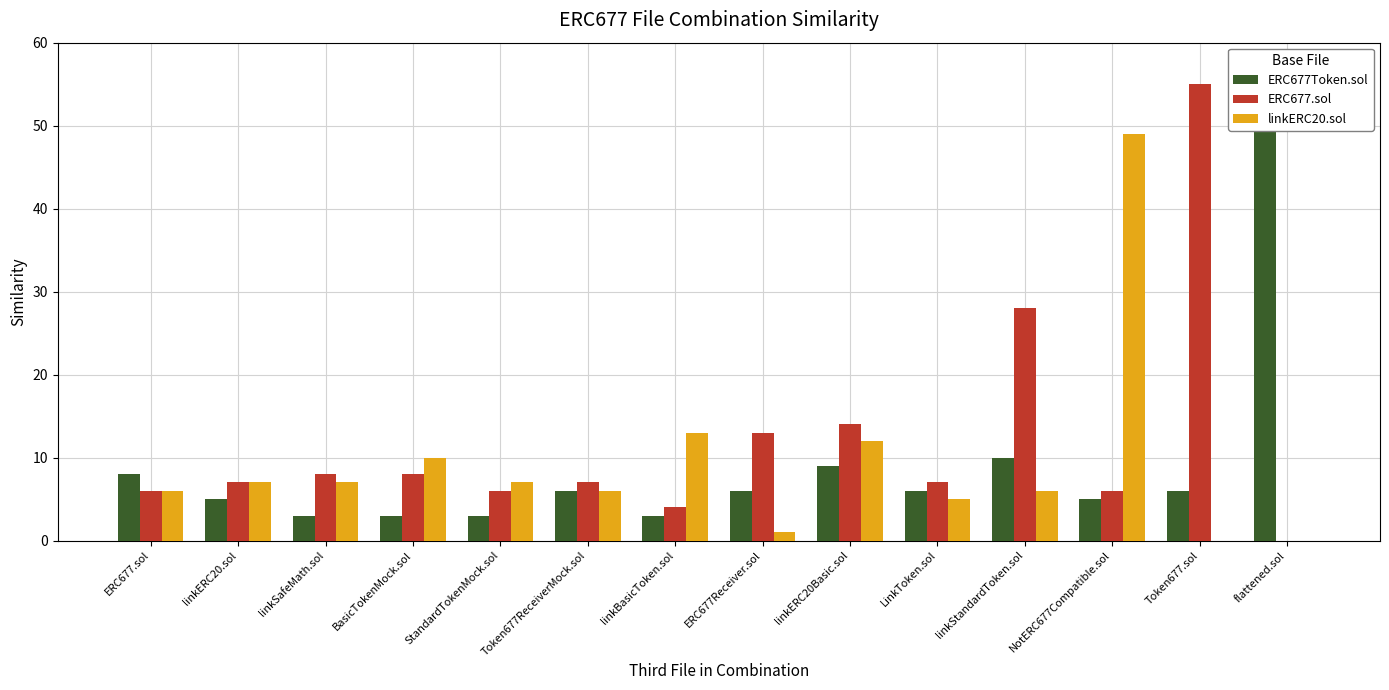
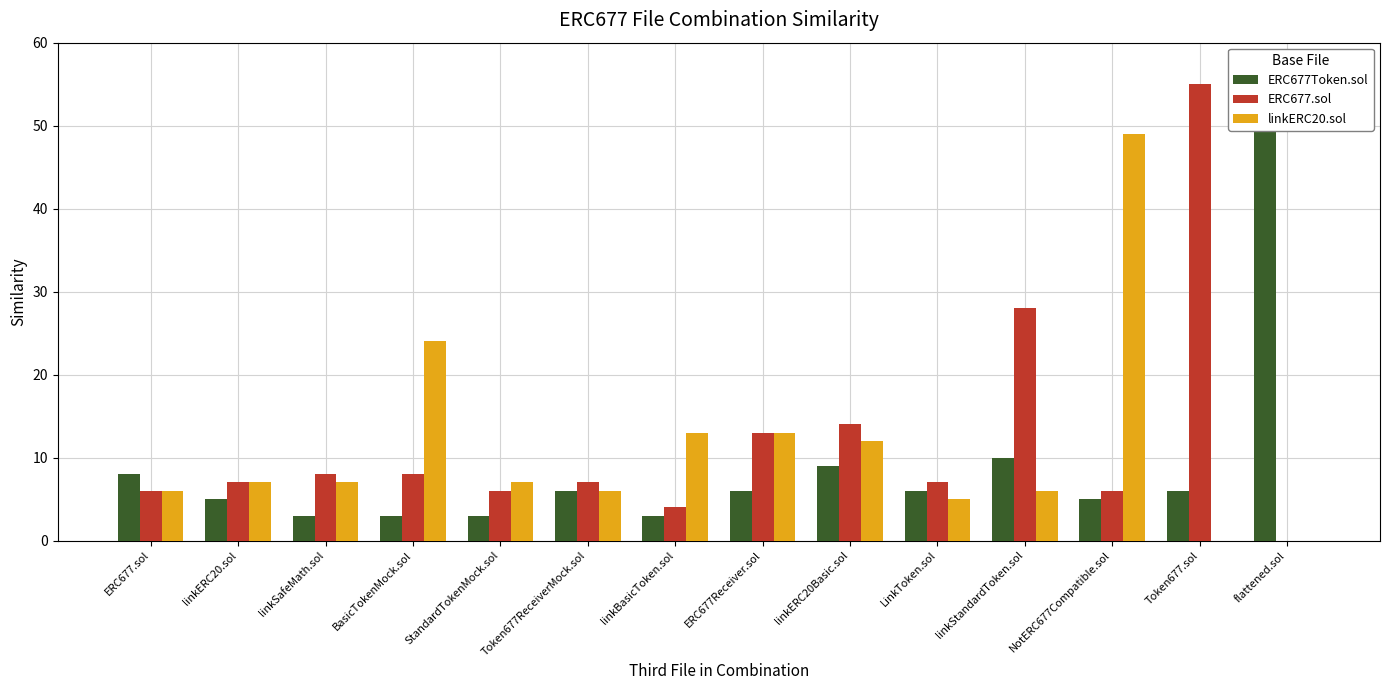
linkERC20.sol, BasicTokenMock.sol: 10 -> 24
linkERC20.sol, ERC677Receiver.sol: 1 -> 13
